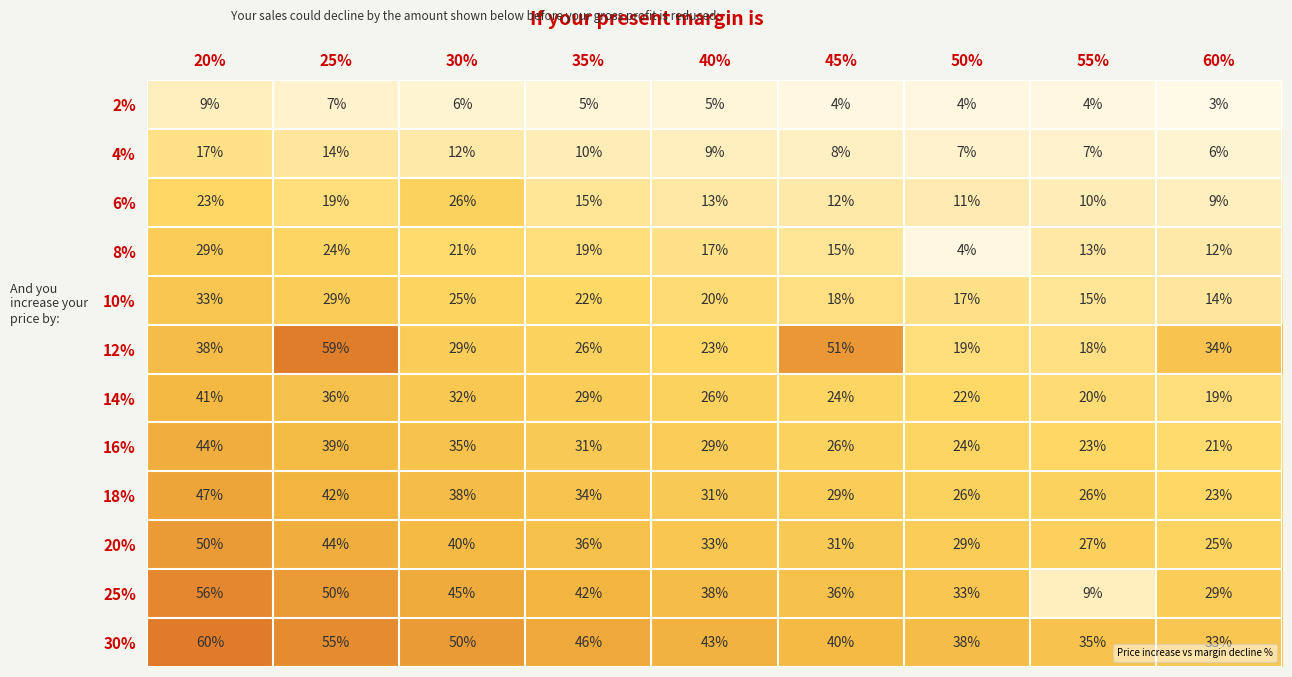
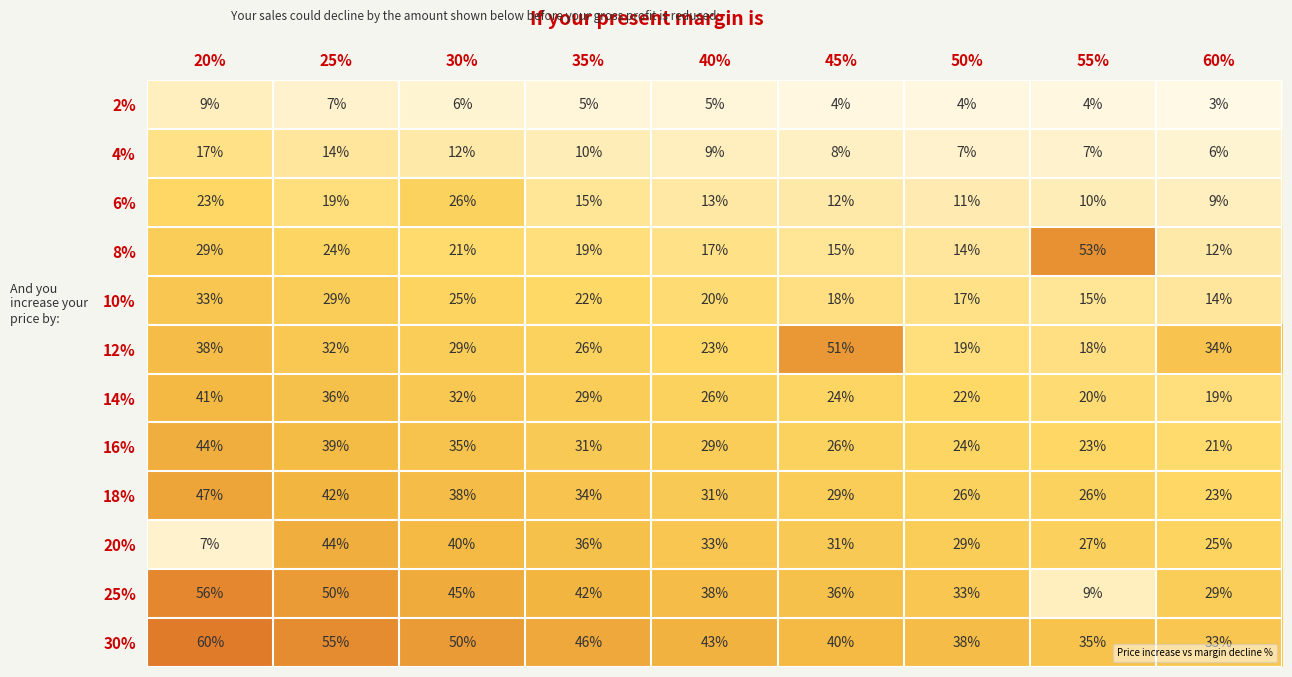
8%, 50%: 4% -> 14%
8%, 55%: 13% -> 53%
12%, 25%: 59% -> 32%
20%, 20%: 50% -> 7%
